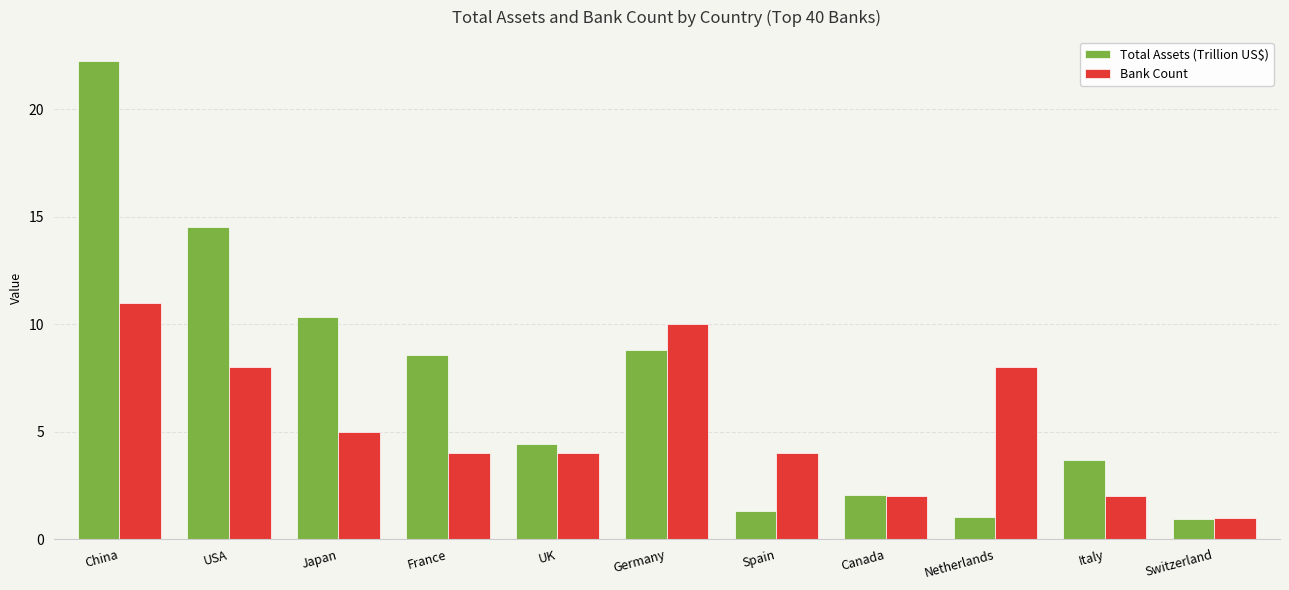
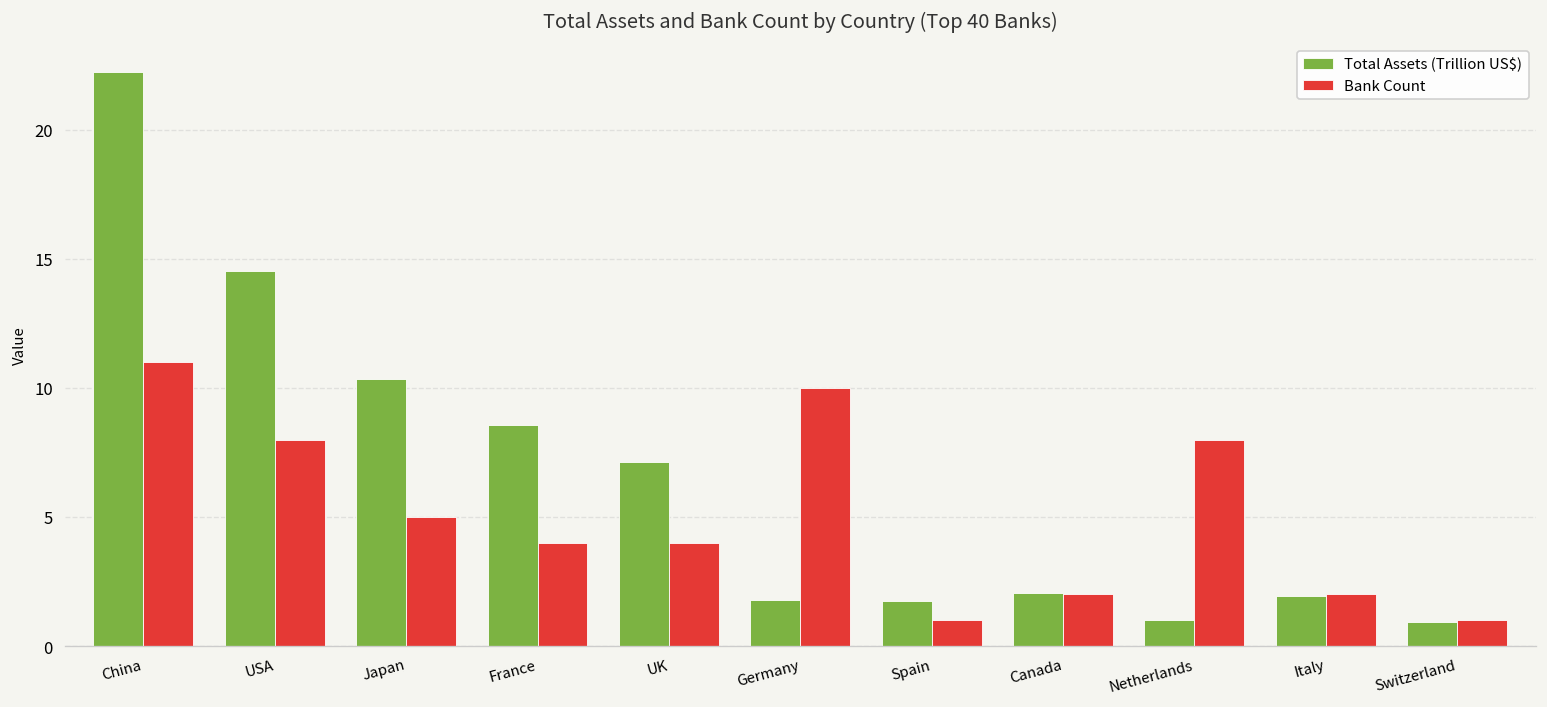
Total Assets (Trillion US$), UK: 4.4 -> 7.1
Total Assets (Trillion US$), Germany: 8.8 -> 1.8
Total Assets (Trillion US$), Spain: 1.3 -> 1.7
Bank Count, Spain: 4 -> 1
Total Assets (Trillion US$), Italy: 3.7 -> 2.0
